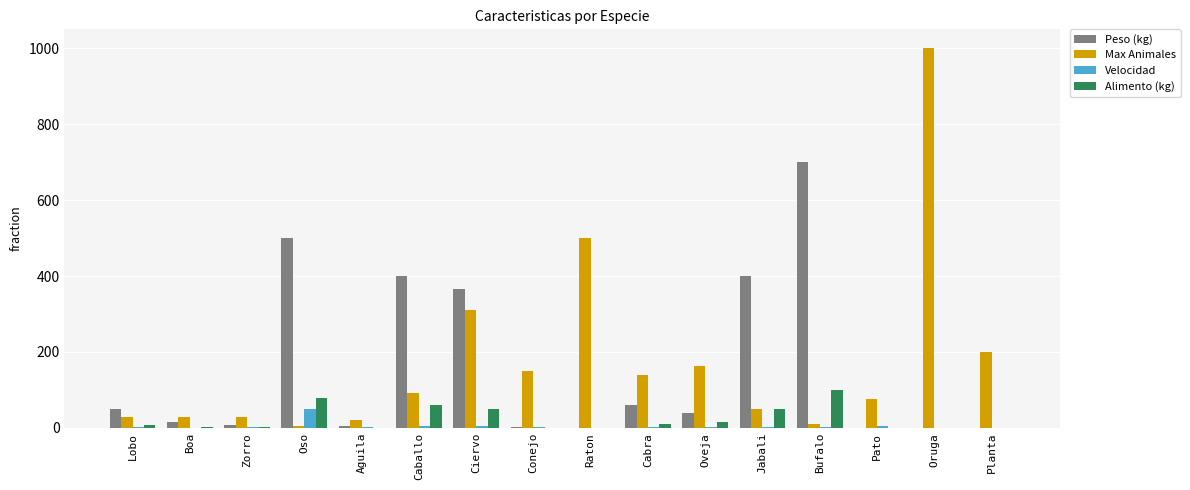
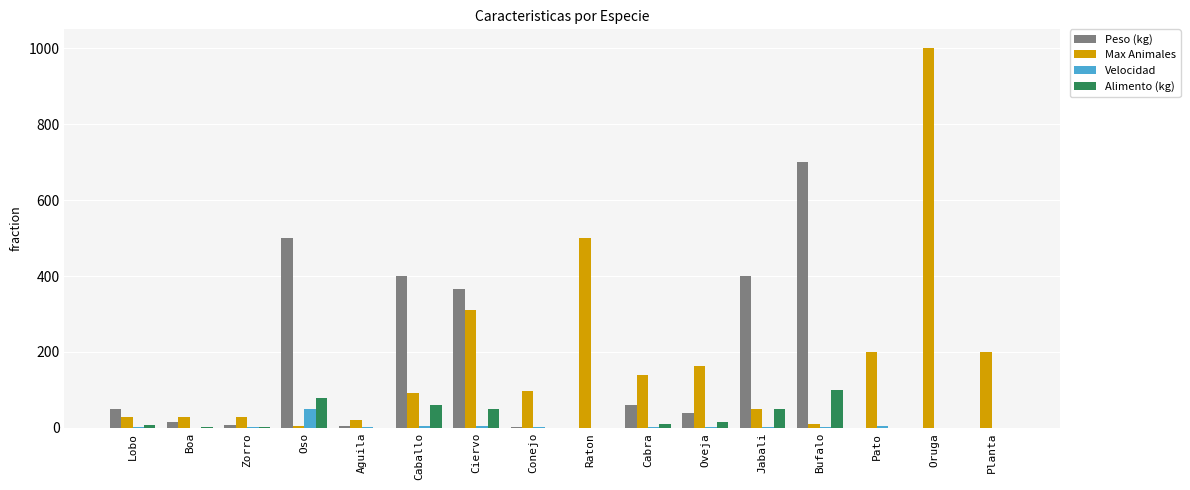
Max Animales, Conejo: 150 -> 100
Max Animales, Pato: 80 -> 200
